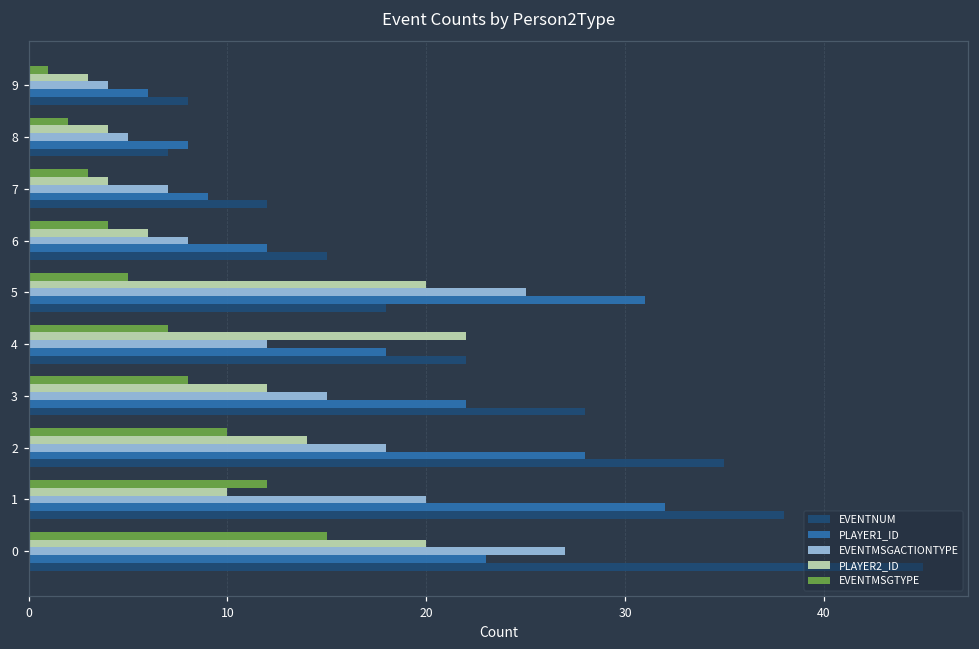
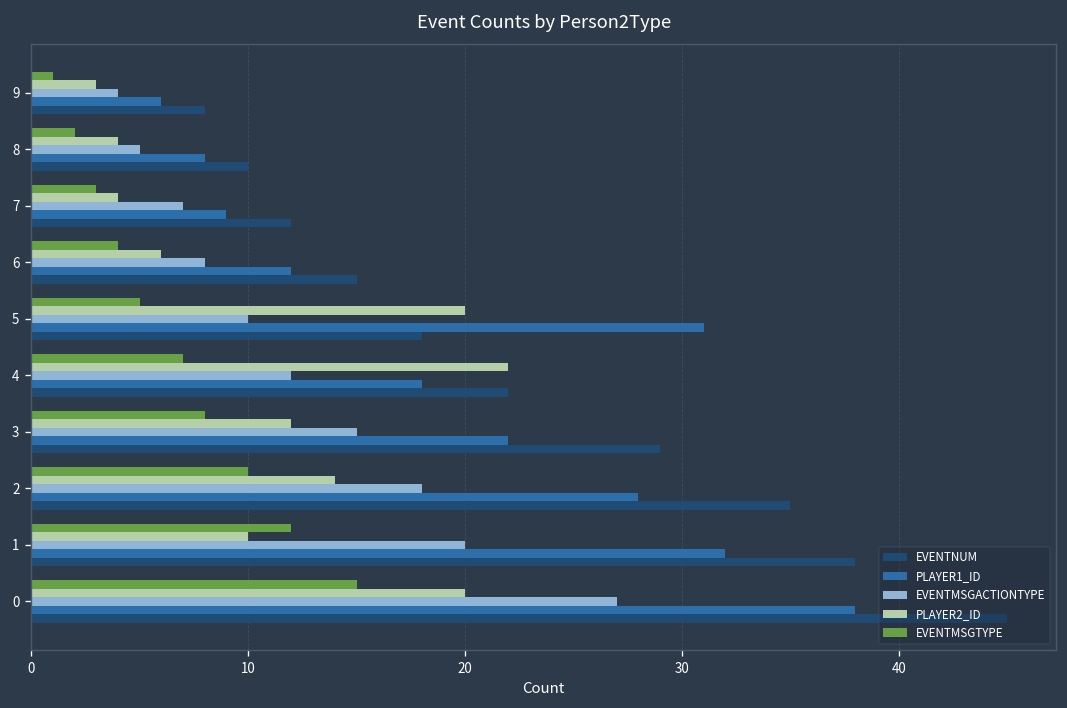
EVENTNUM, 8: 7 -> 10
EVENTMSGACTIONTYPE, 5: 25 -> 10
EVENTNUM, 3: 28 -> 29
PLAYER1_ID, 0: 23 -> 38
